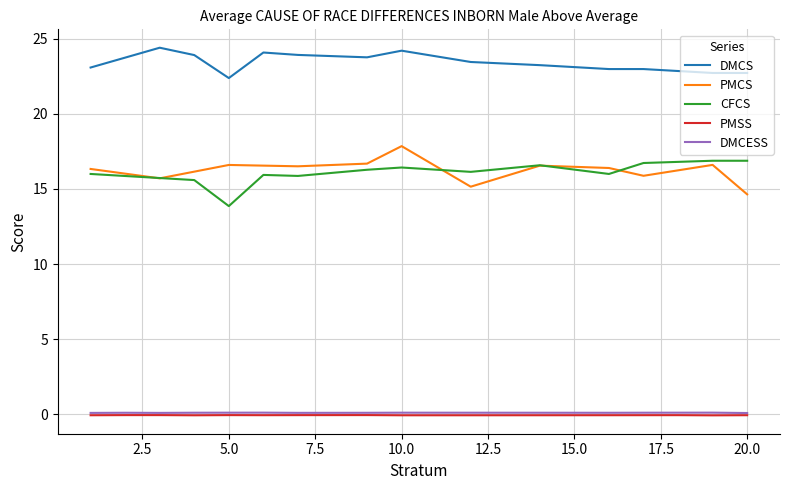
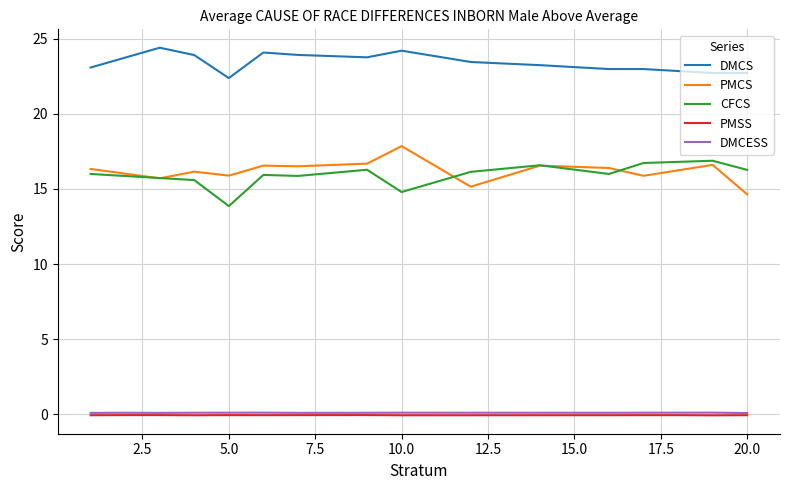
PMCS, 5.0: 16.6 -> 15.9
CFCS, 10.0: 16.4 -> 14.8
CFCS, 20.0: 16.9 -> 16.3
